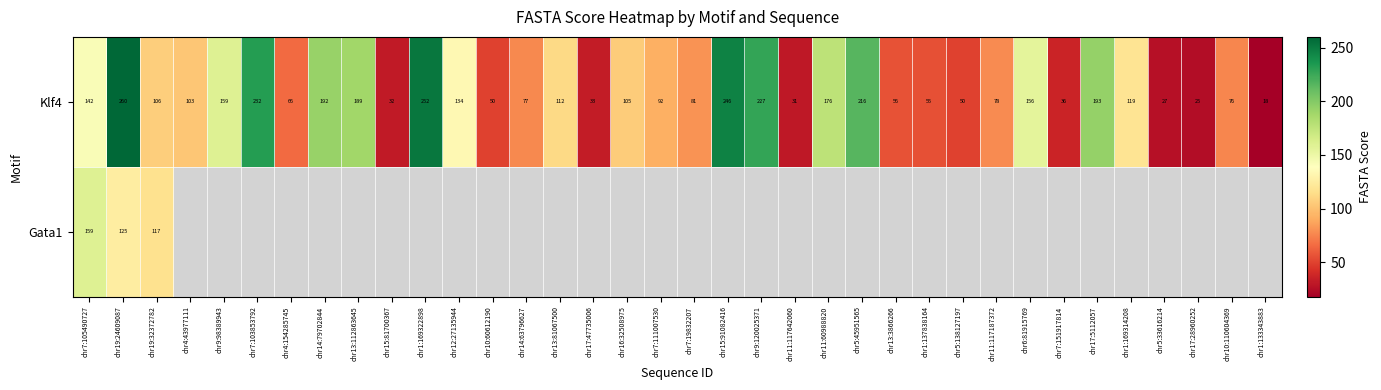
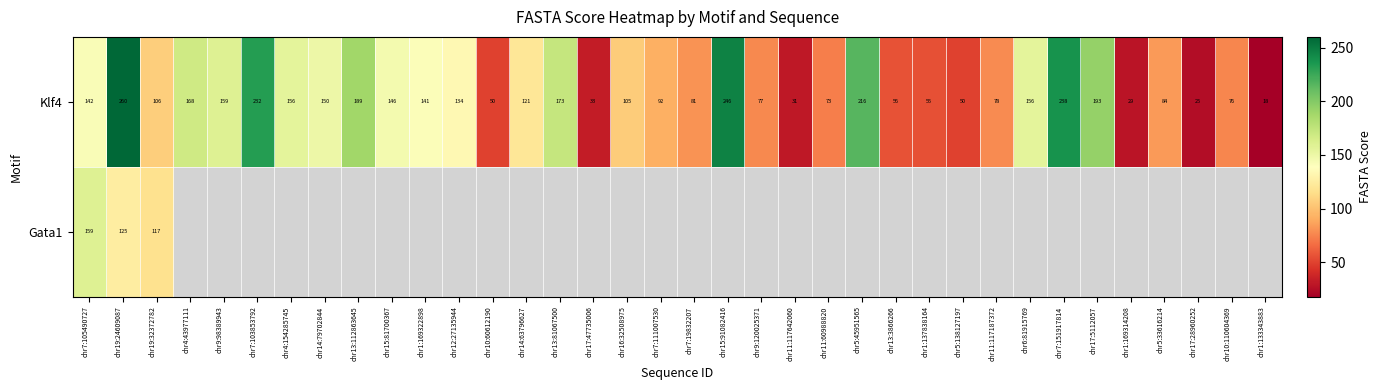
Klf4, chr4:43977111: 103 -> 168
Klf4, chr4:154285745: 66 -> 156
Klf4, chr14:79702844: 192 -> 150
Klf4, chr15:81700367: 32 -> 146
Klf4, chr1:169322898: 252 -> 141
Klf4, chr14:63796627: 77 -> 121
Klf4, chr13:81067500: 112 -> 173
Klf4, chr9:120025371: 227 -> 77
Klf4, chr11:60988820: 176 -> 73
Klf4, chr7:151917814: 36 -> 238
Klf4, chr1:169314208: 119 -> 29
Klf4, chr5:33616214: 27 -> 84
